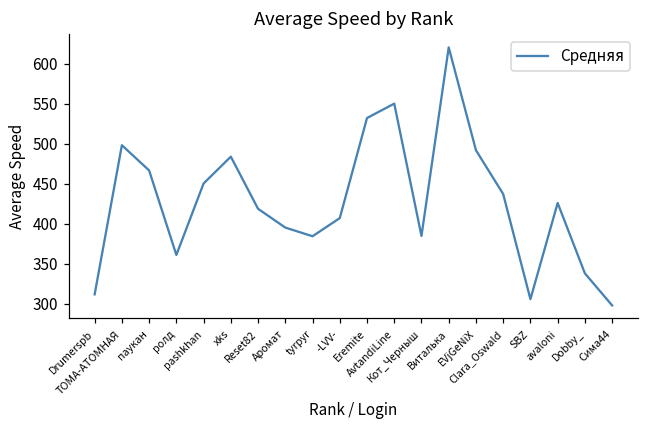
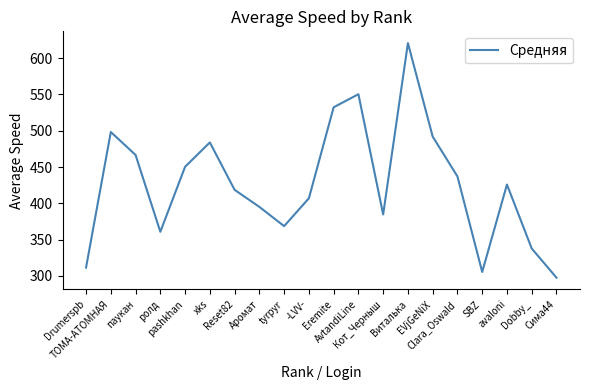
tyrpyr: 380 -> 370
